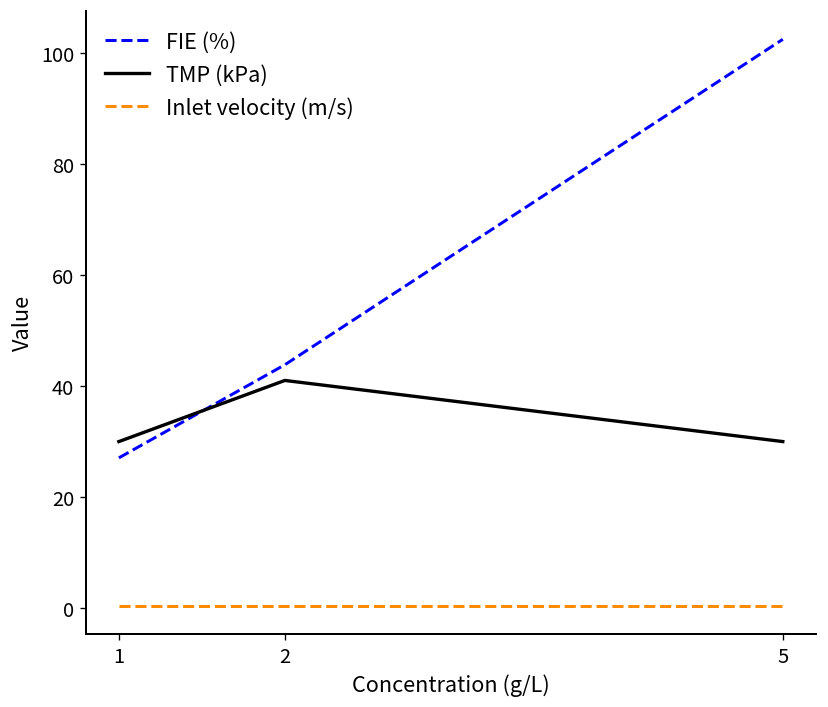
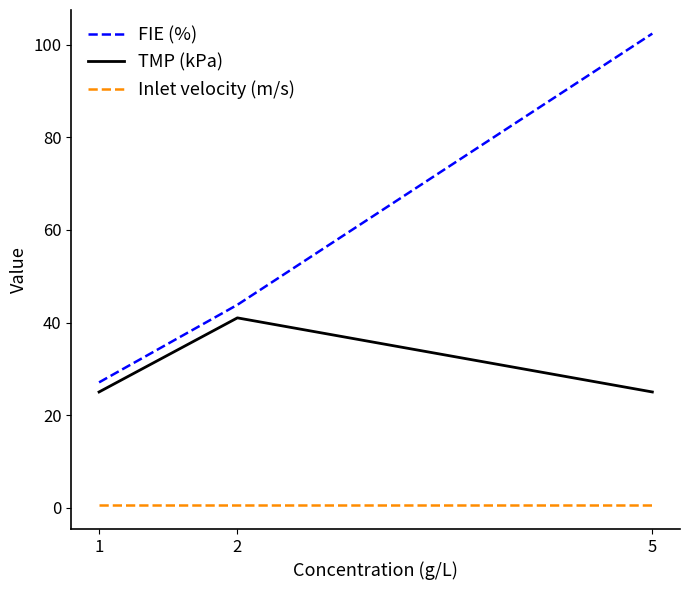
TMP (kPa), 1: 30 -> 25
TMP (kPa), 5: 30 -> 25
